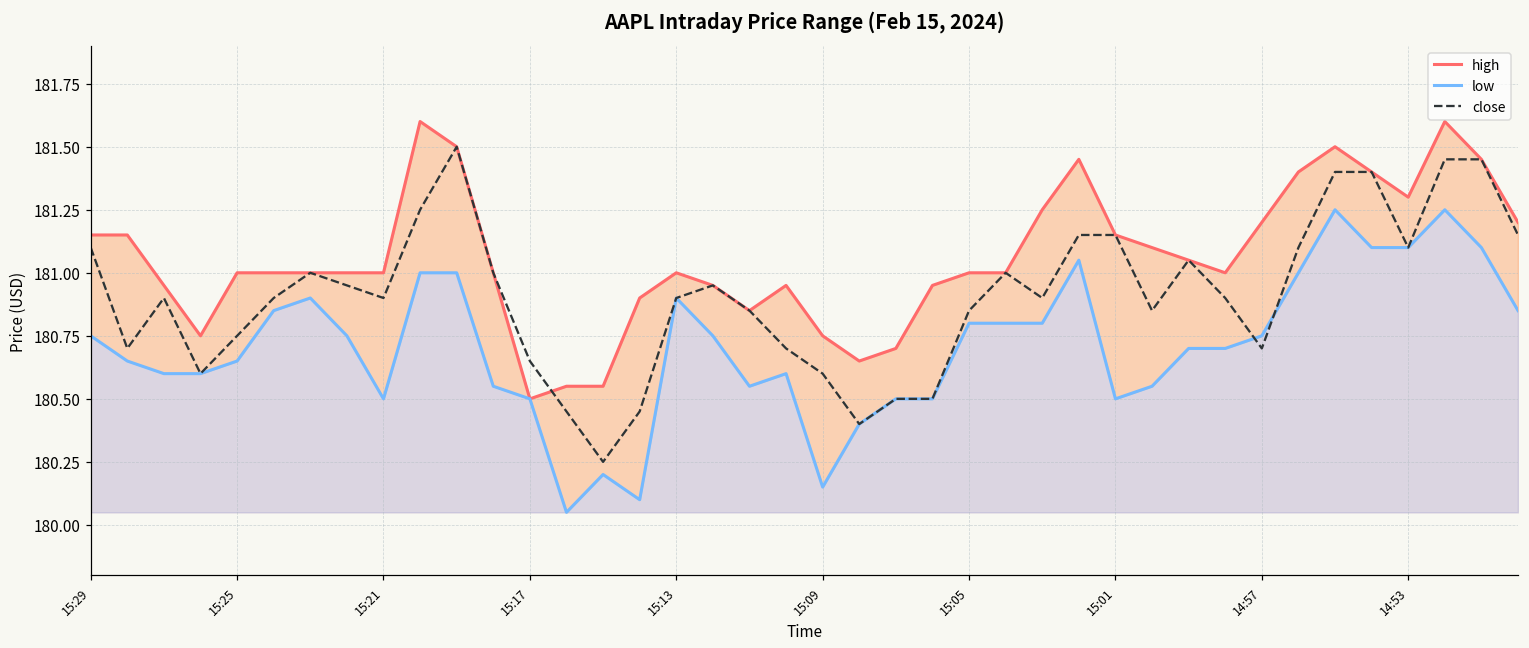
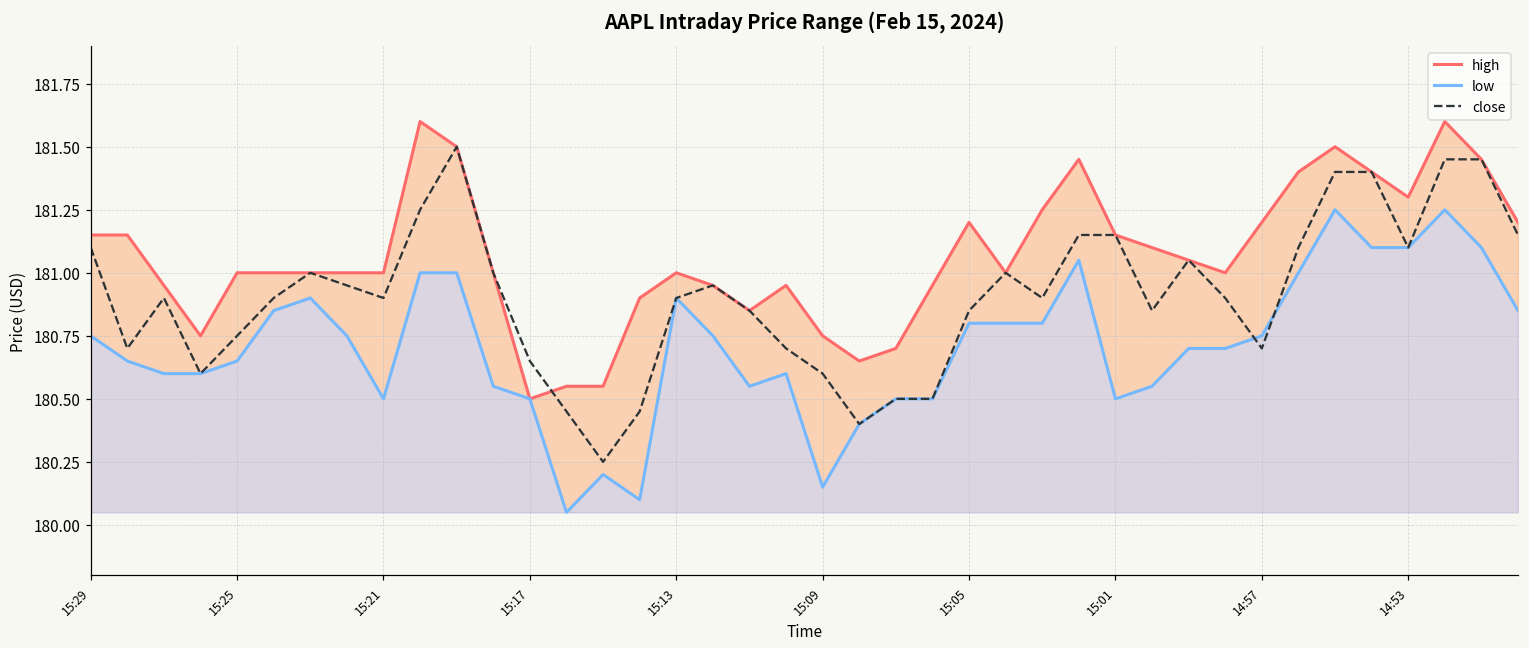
high, 15:05: 181.0 -> 181.2
